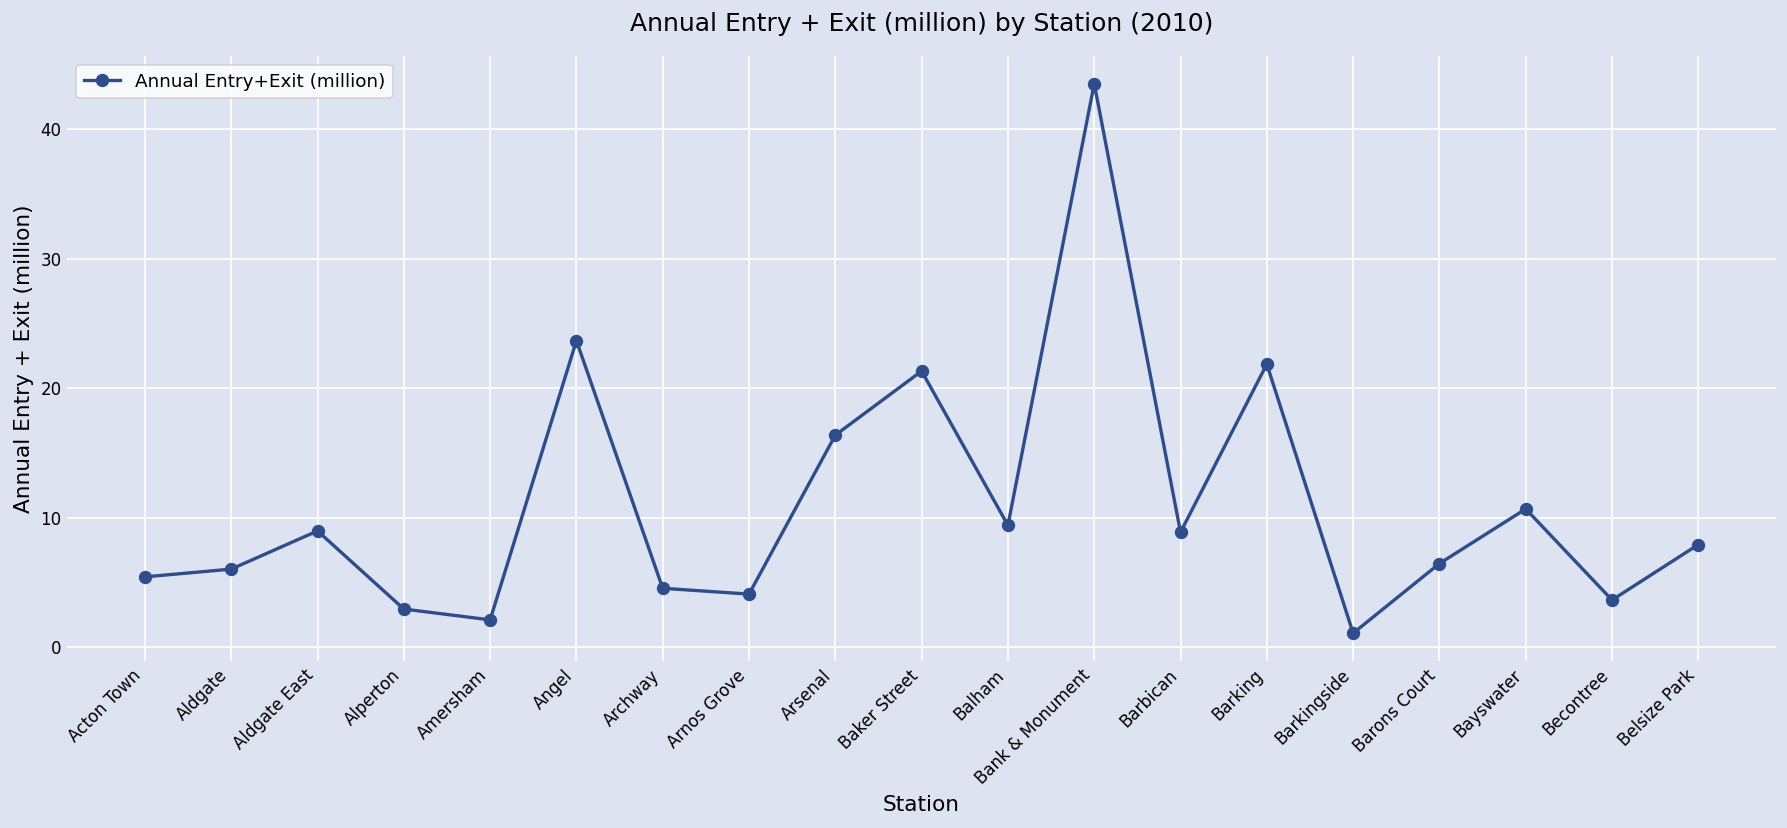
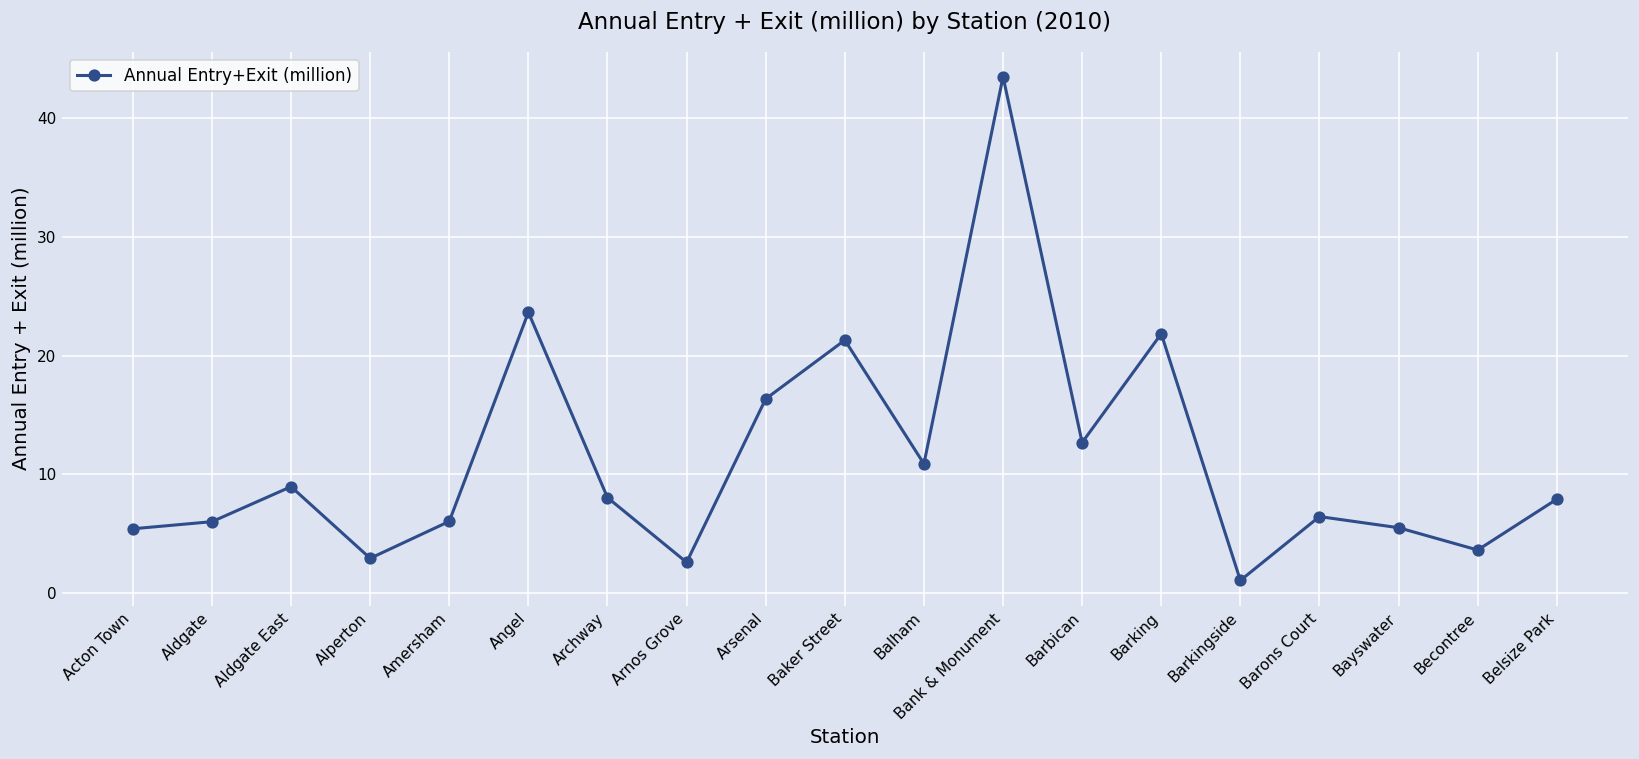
Amersham: 2.1 -> 6.1
Archway: 4.5 -> 8.1
Arnos Grove: 4.1 -> 2.6
Balham: 9.4 -> 10.9
Barbican: 8.9 -> 12.7
Bayswater: 10.7 -> 5.5
